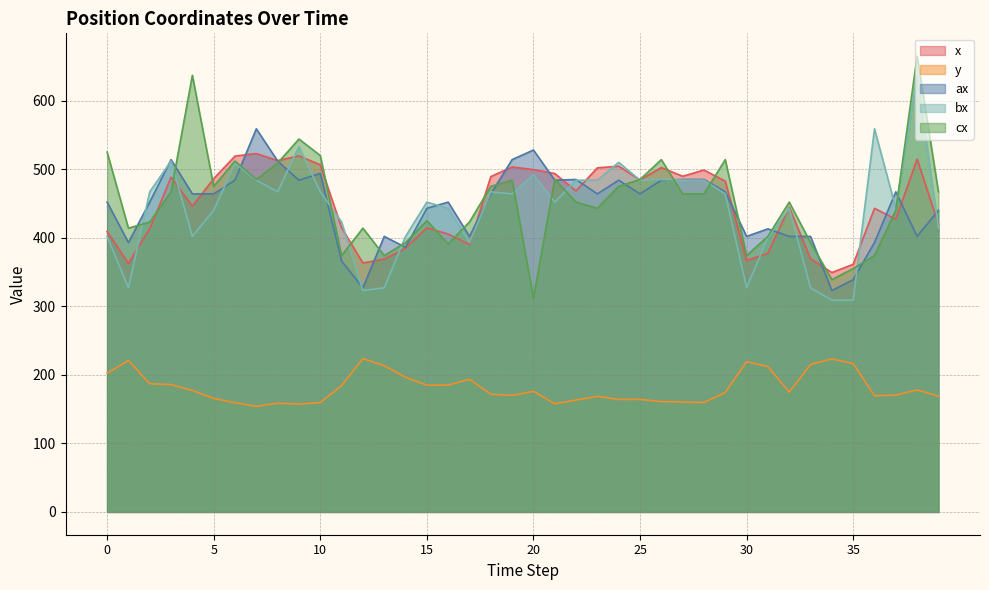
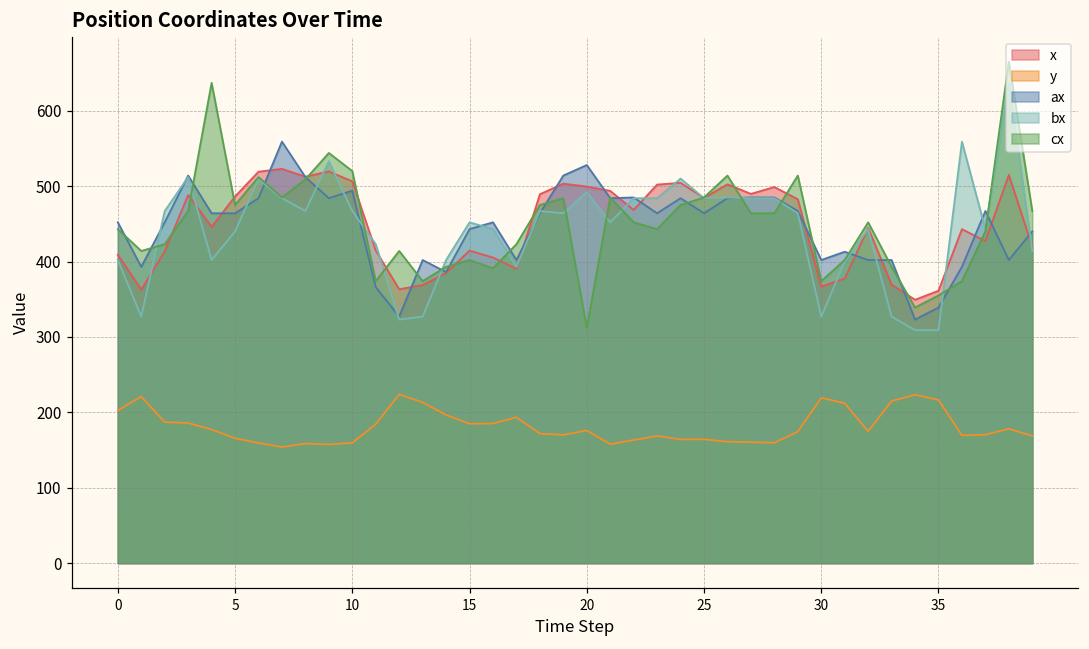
cx, 0: 530 -> 440
cx, 15: 430 -> 400
